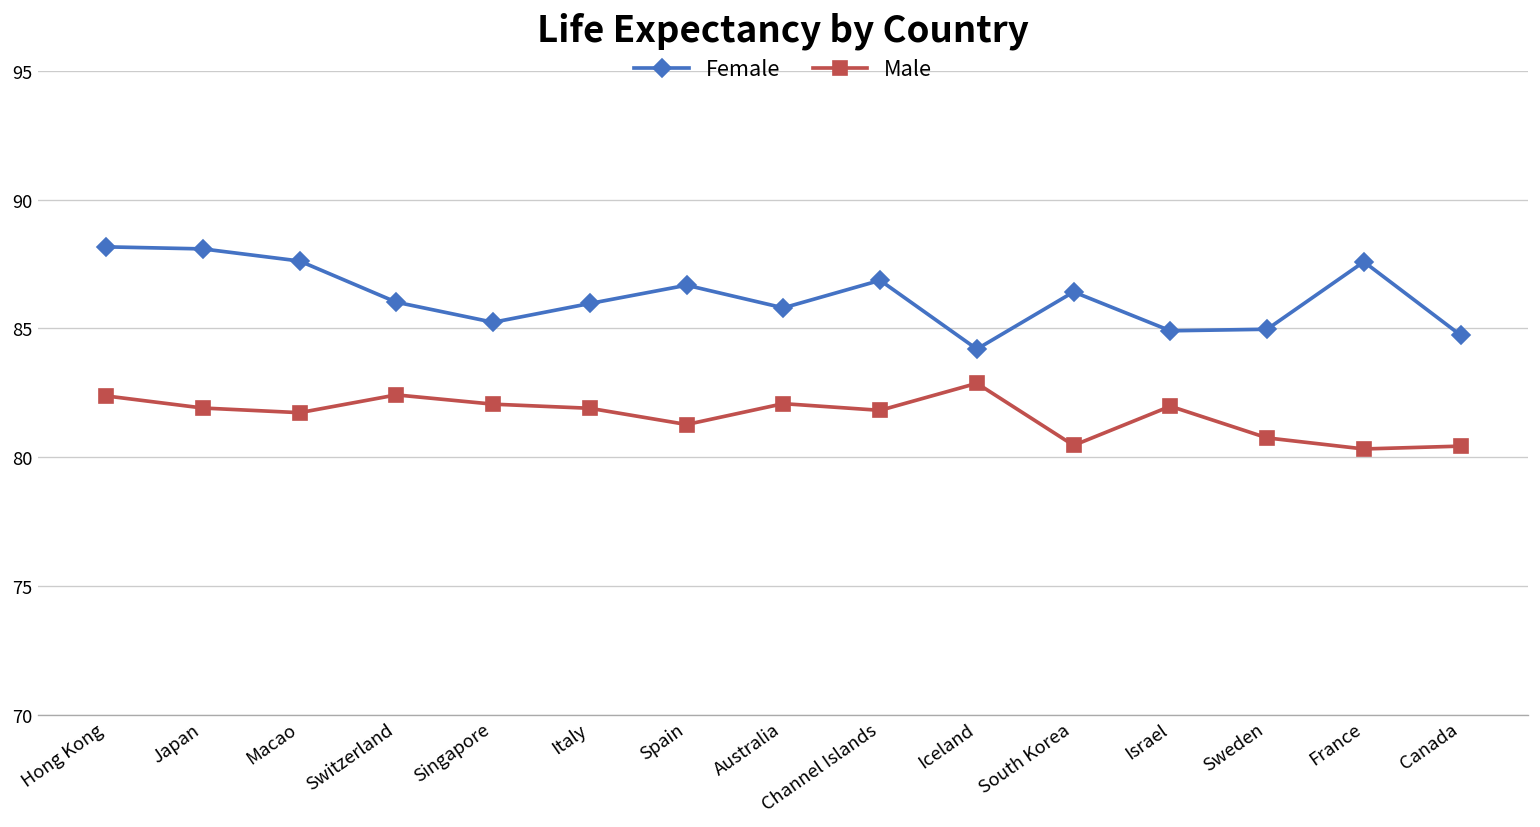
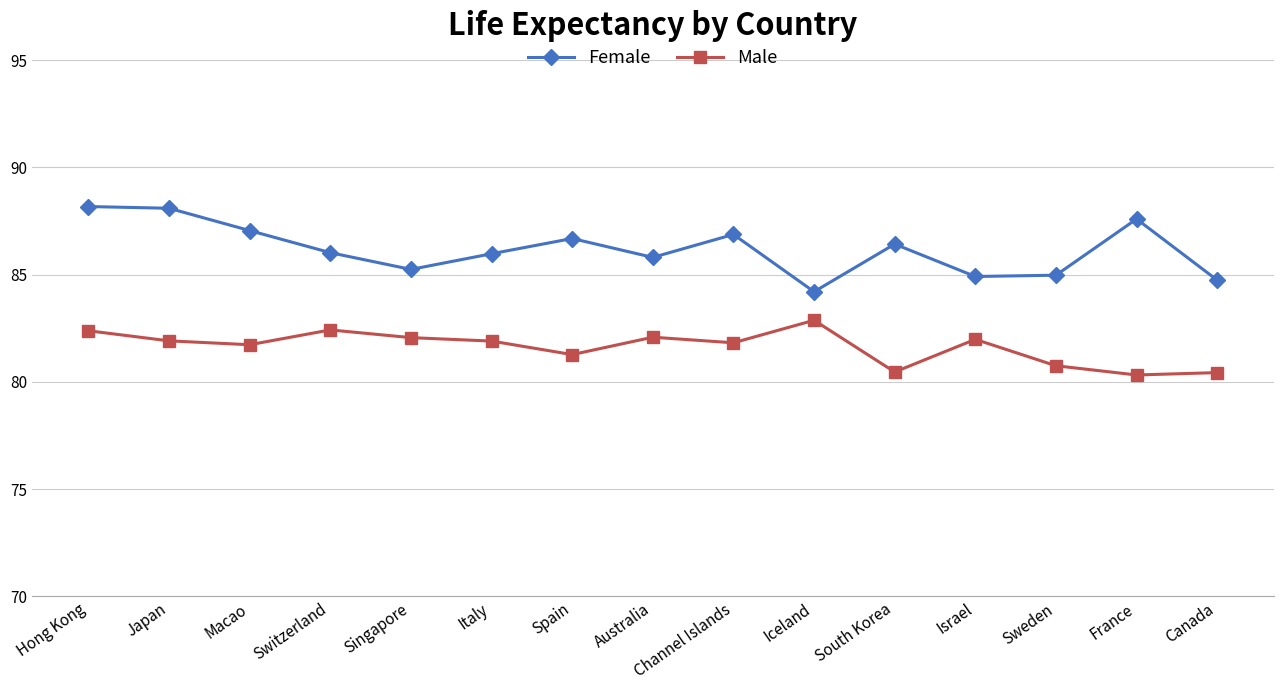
Female, Macao: 87.6 -> 87.1
